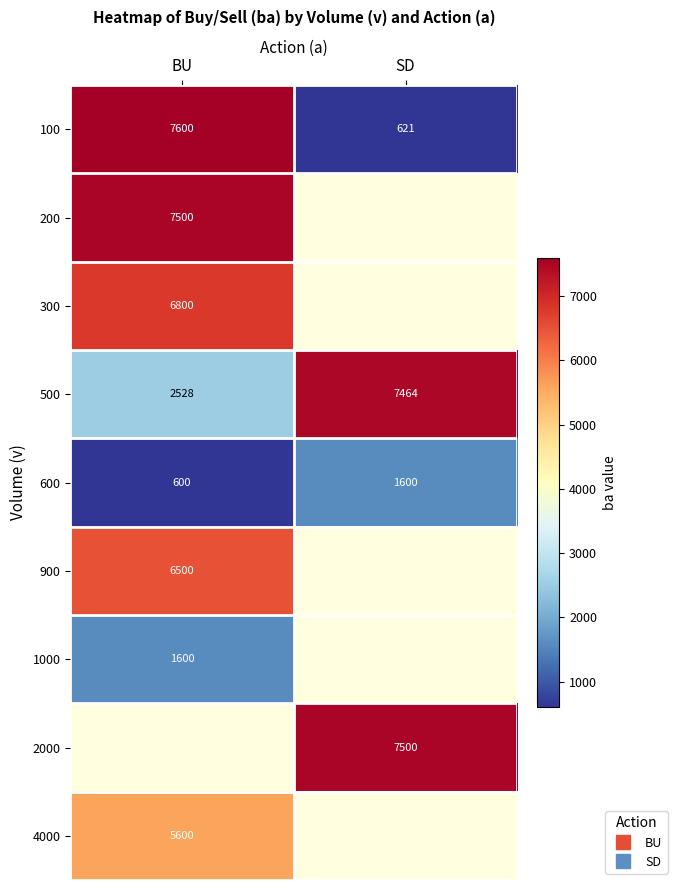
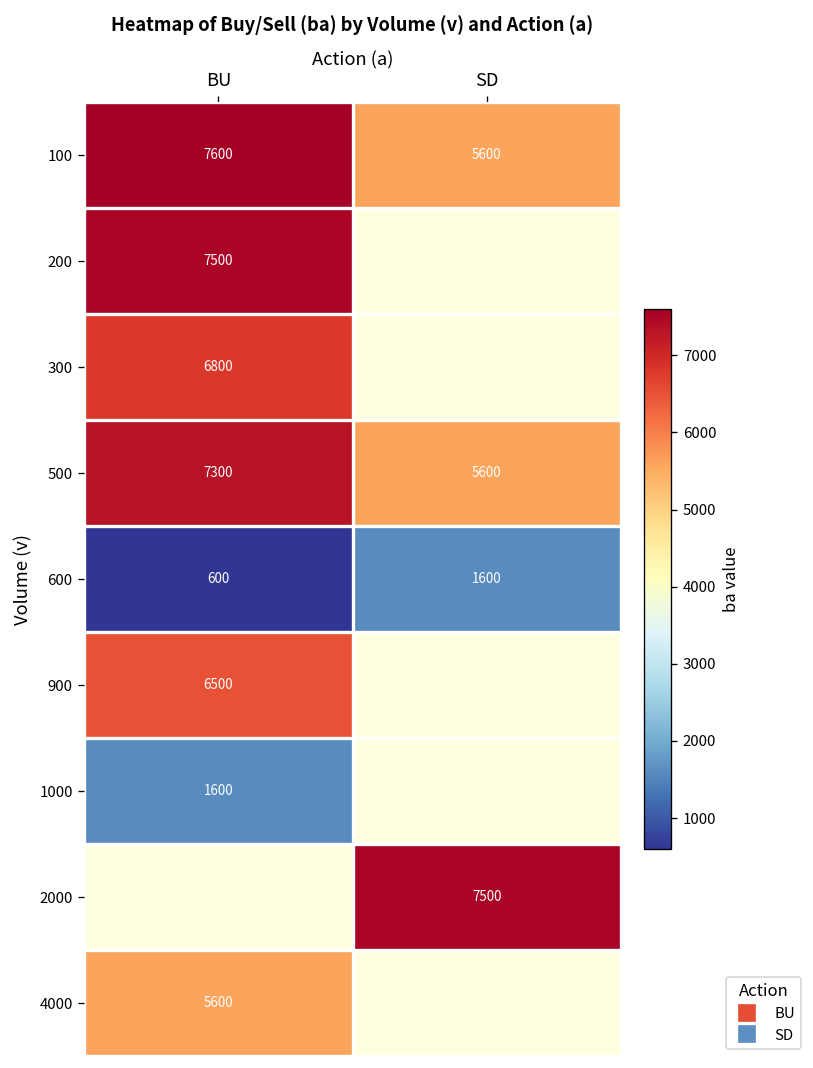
100, SD: 621 -> 5600
500, BU: 2528 -> 7300
500, SD: 7464 -> 5600
